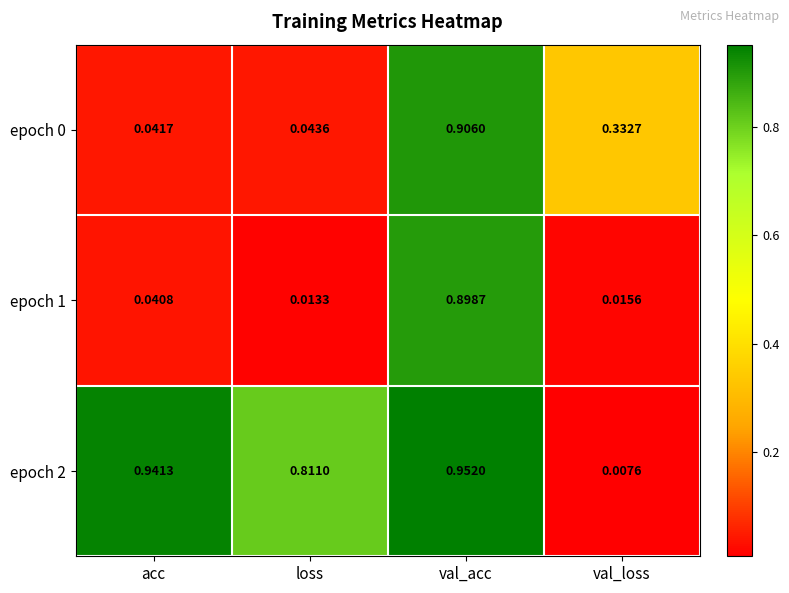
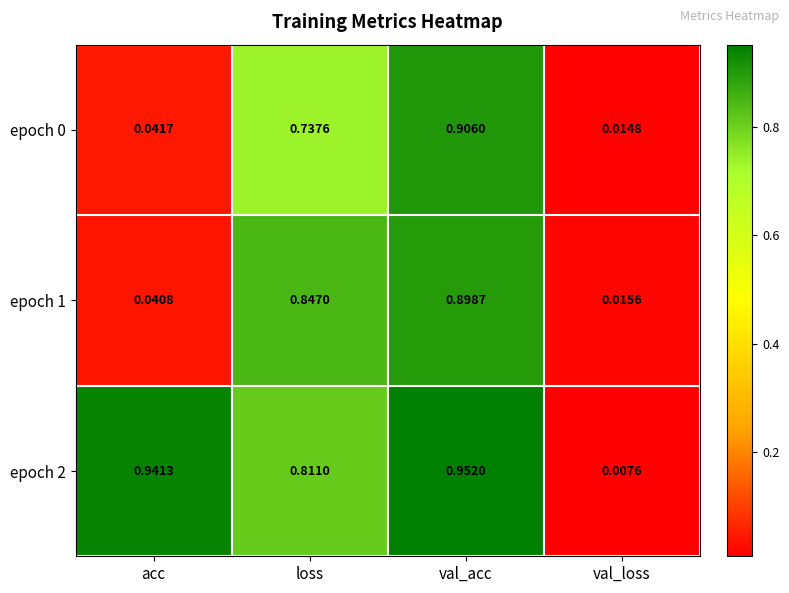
epoch 0, loss: 0.0436 -> 0.7376
epoch 0, val_loss: 0.3327 -> 0.0148
epoch 1, loss: 0.0133 -> 0.8470
